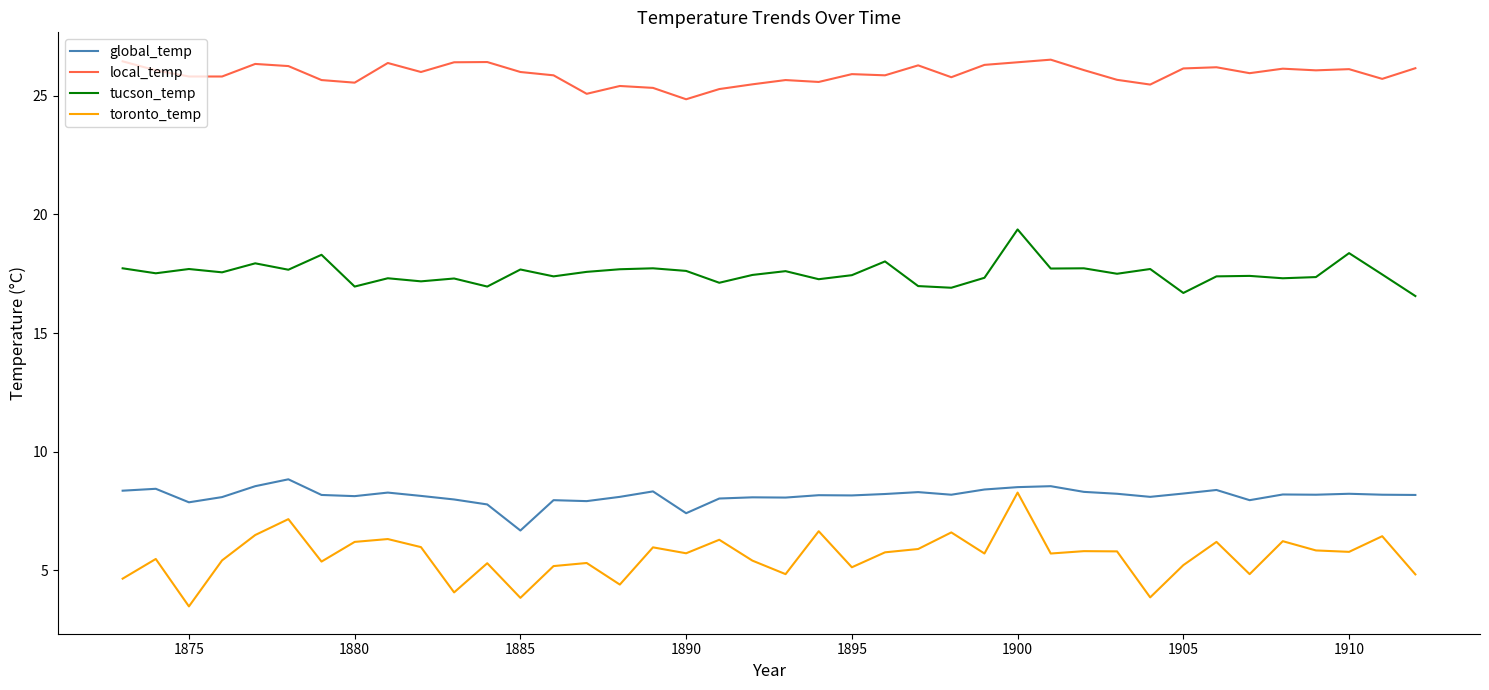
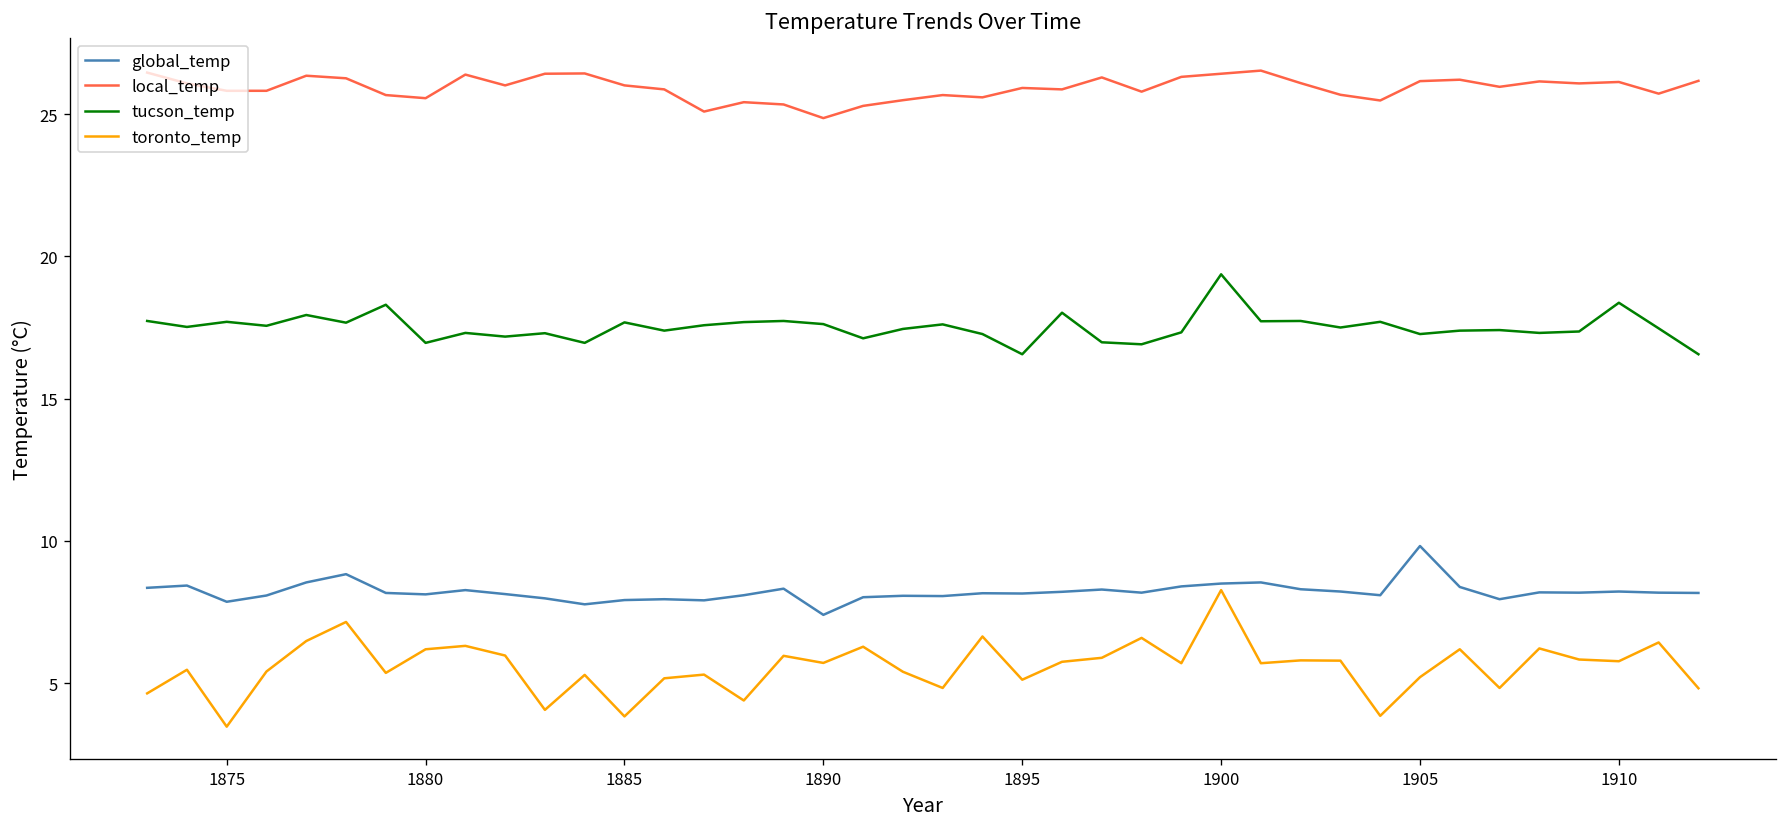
global_temp, 1885: 6.7 -> 7.9
tucson_temp, 1895: 17.4 -> 16.6
global_temp, 1905: 8.2 -> 9.8
tucson_temp, 1905: 16.7 -> 17.3
